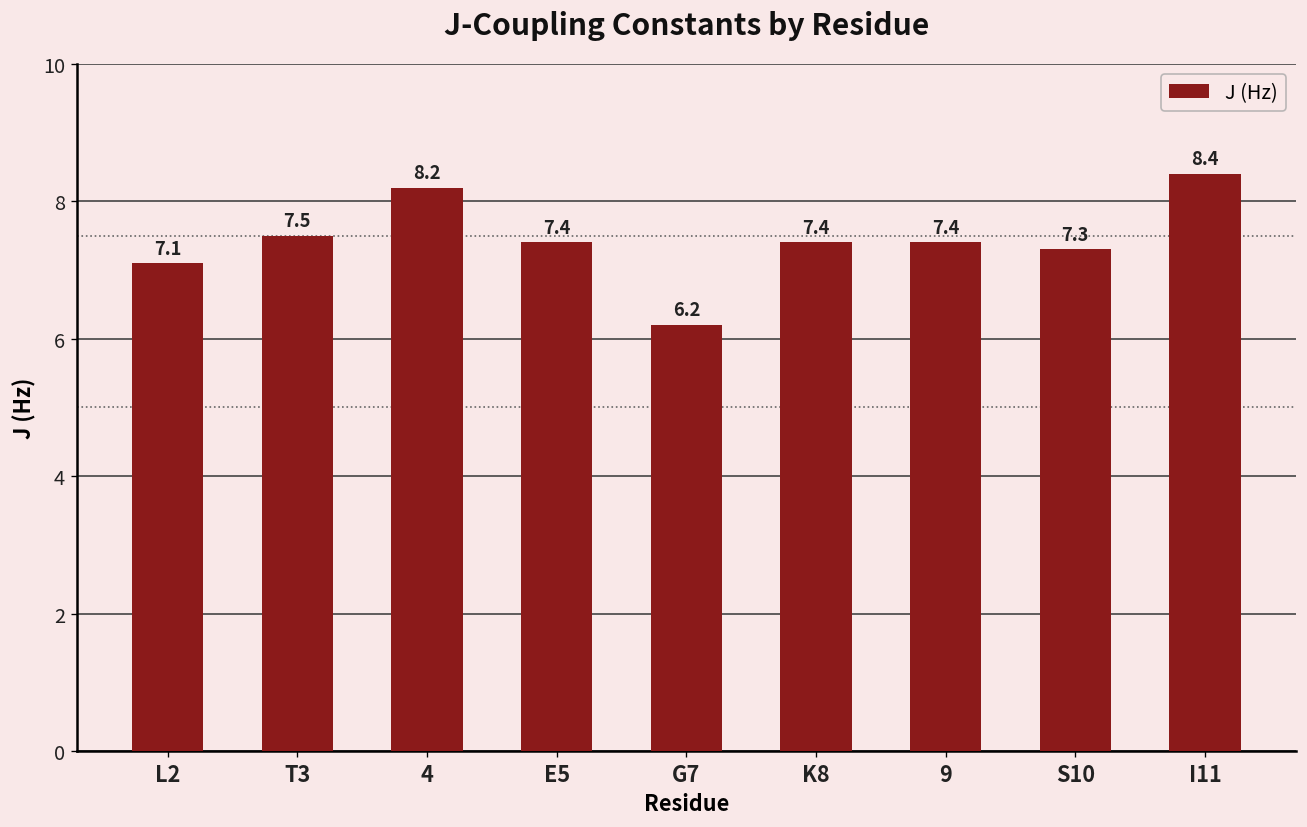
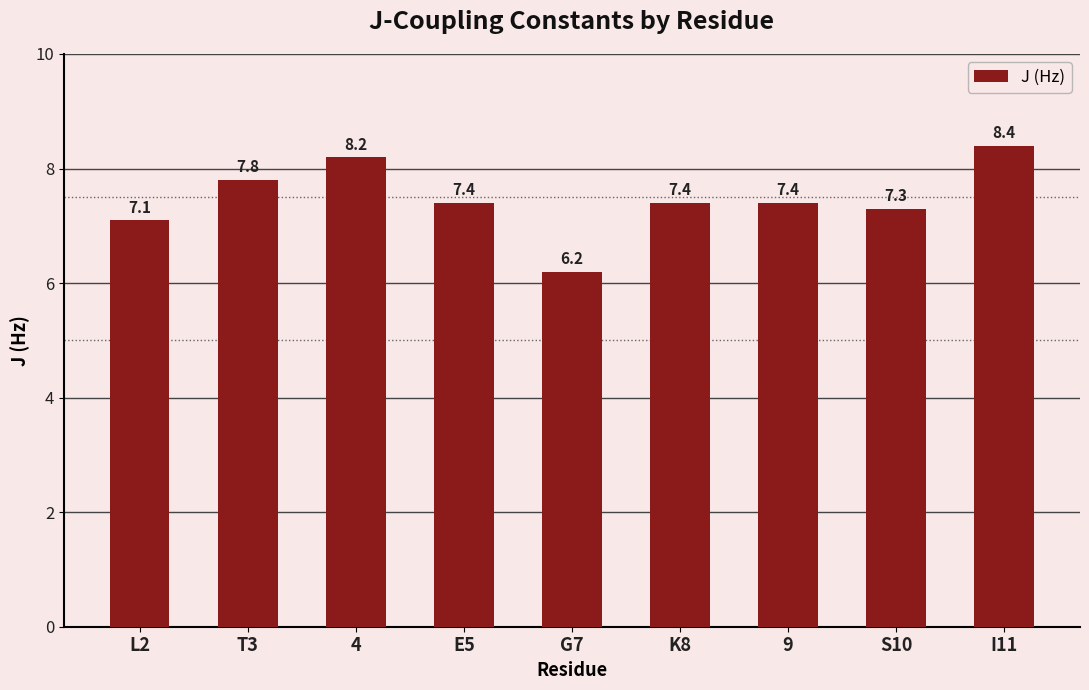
T3: 7.5 -> 7.8
